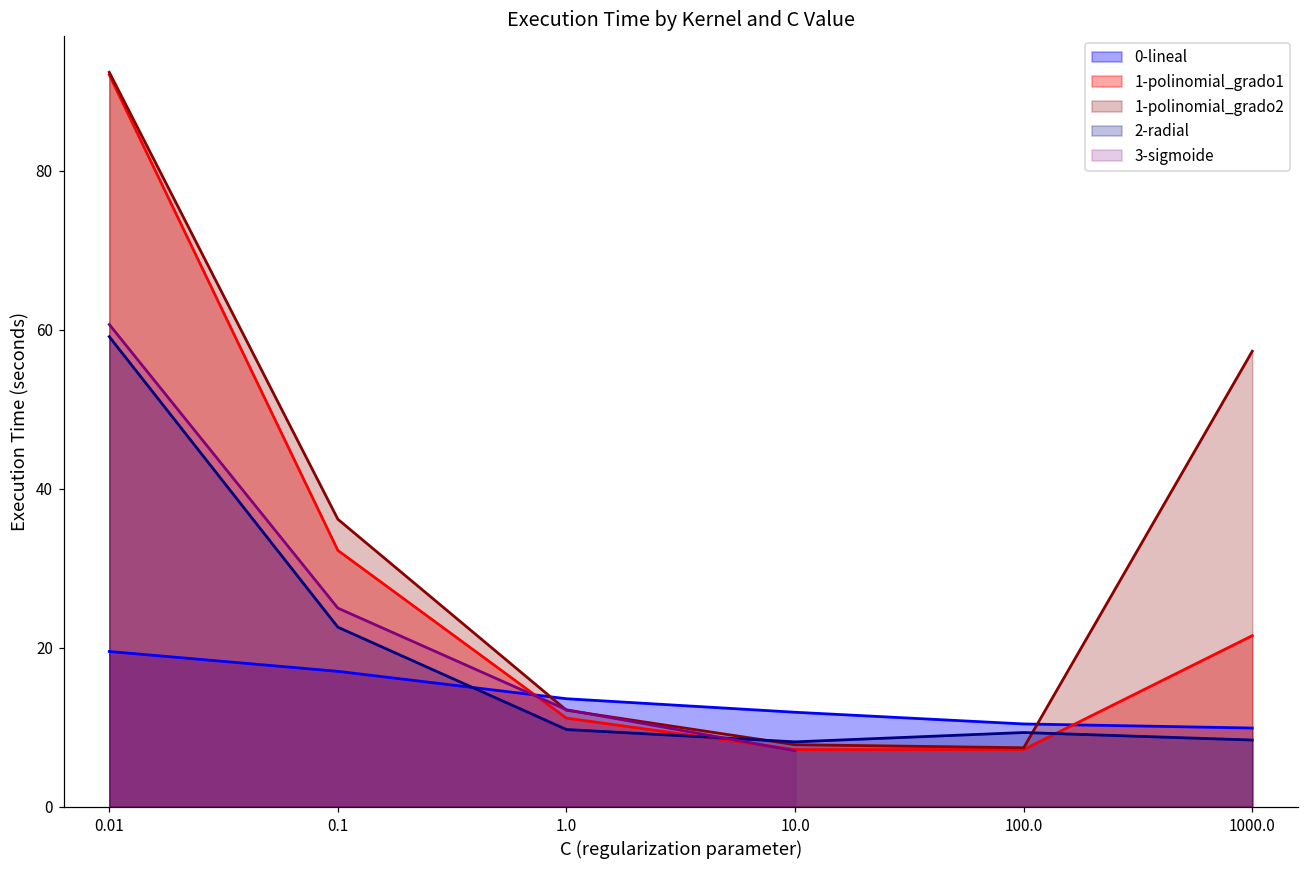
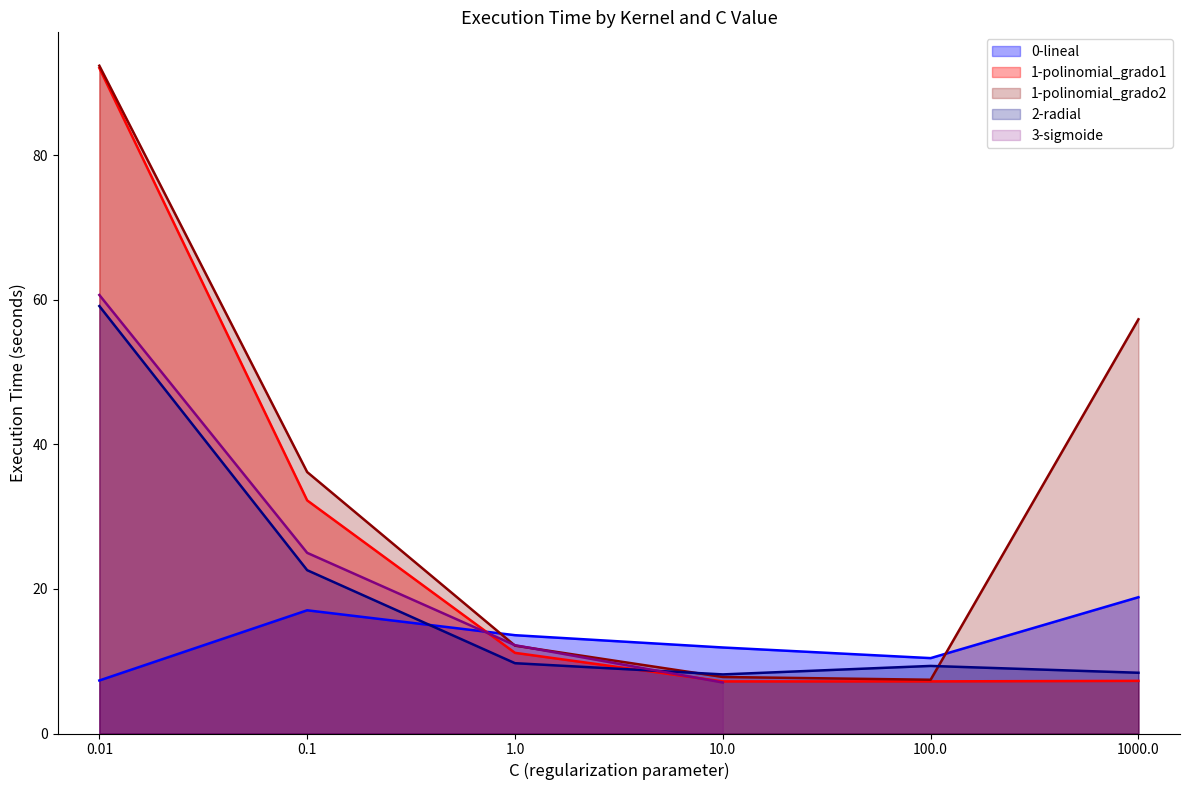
0-lineal, 0.01: 20 -> 7
0-lineal, 1000.0: 10 -> 19
1-polinomial_grado1, 1000.0: 22 -> 7
